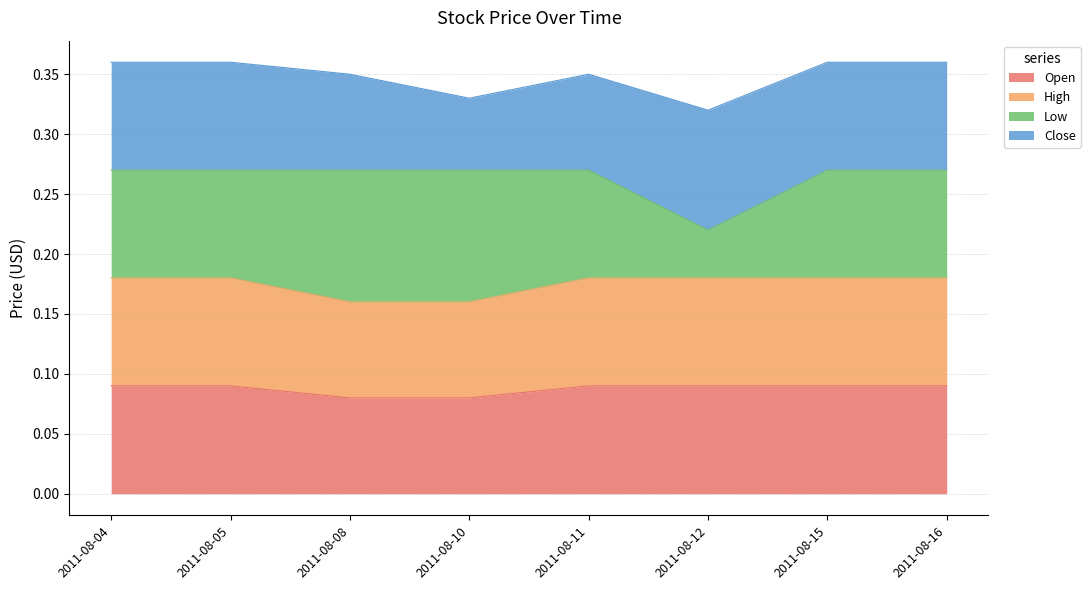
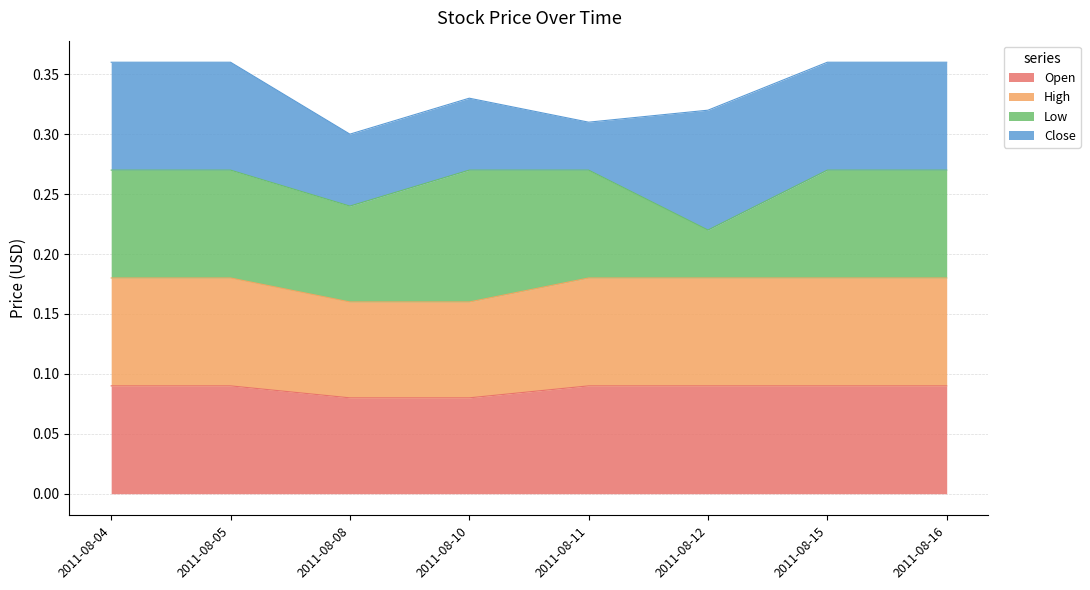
Low, 2011-08-08: 0.11 -> 0.08
Close, 2011-08-08: 0.08 -> 0.06
Close, 2011-08-11: 0.08 -> 0.04
